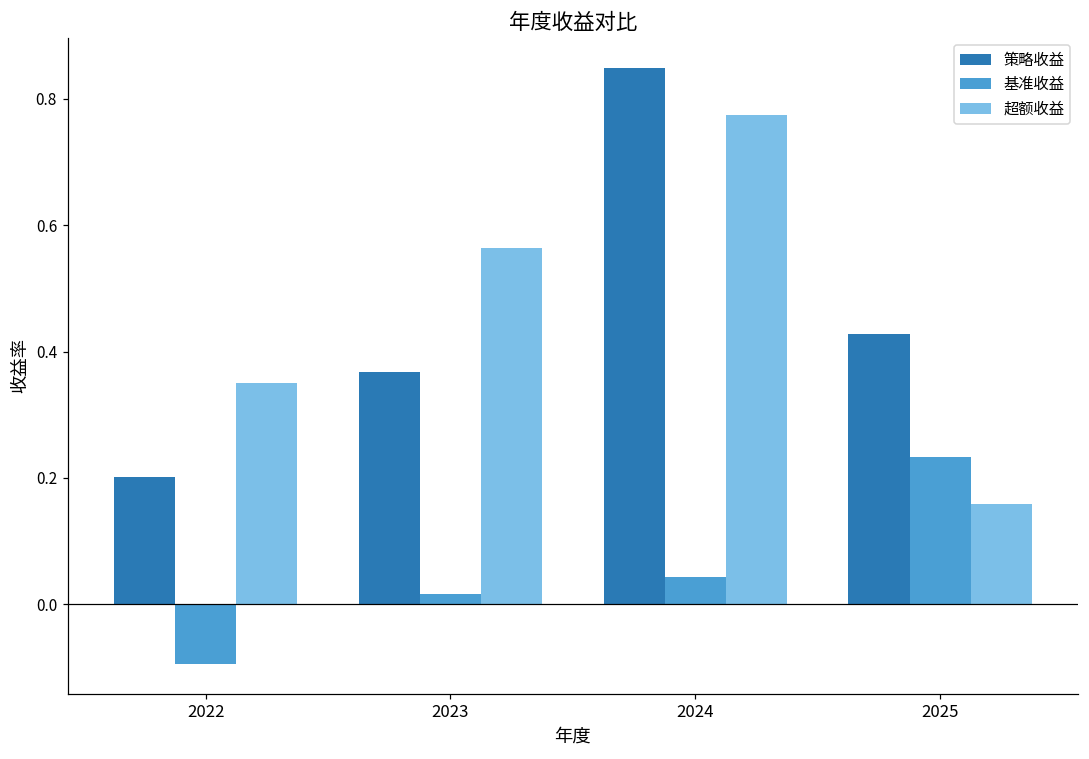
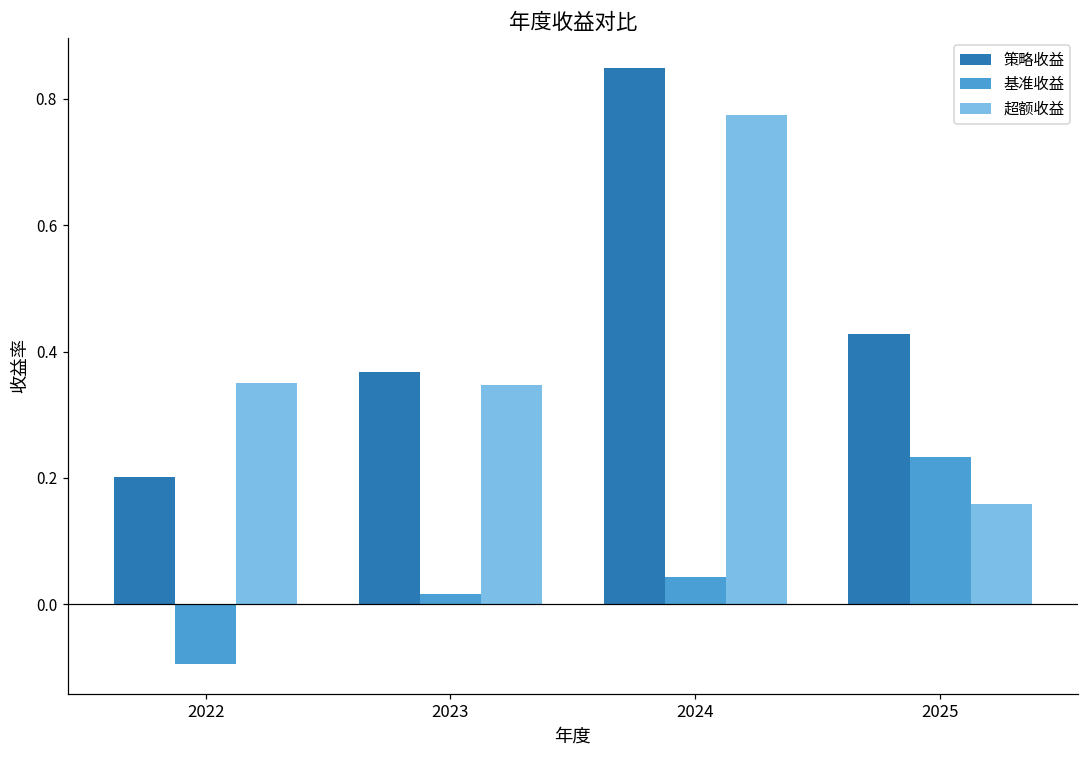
超额收益, 2023: 0.56 -> 0.35
